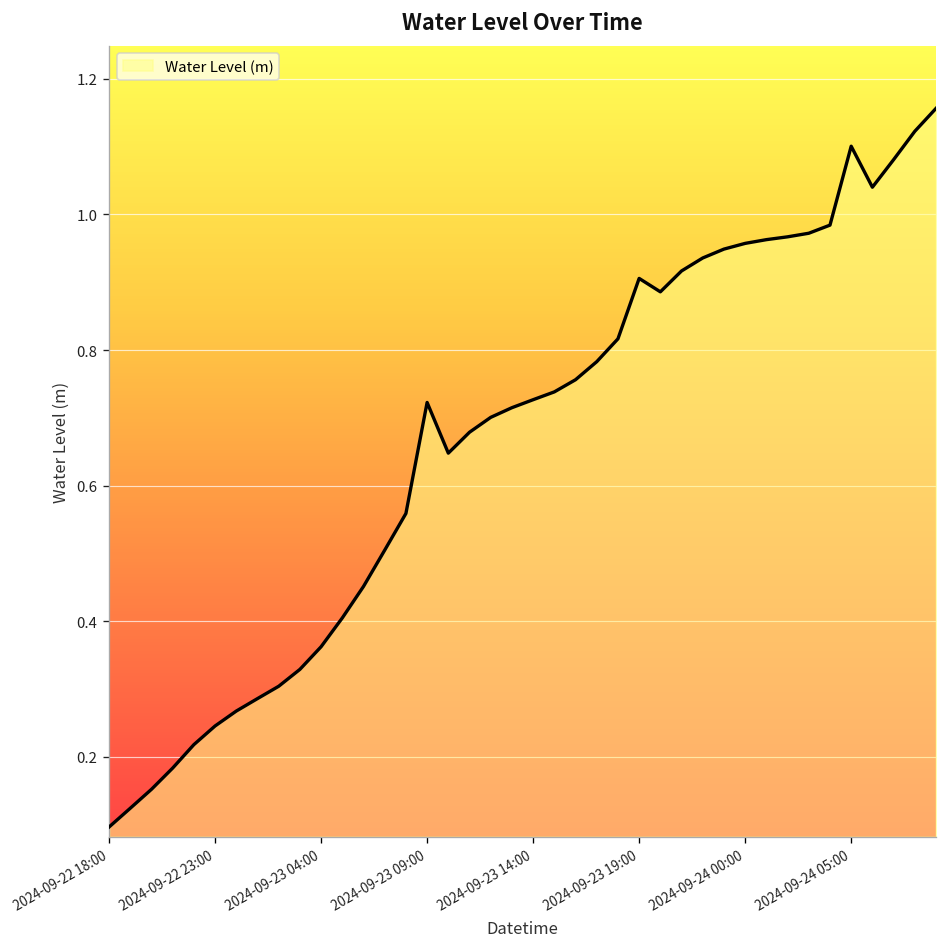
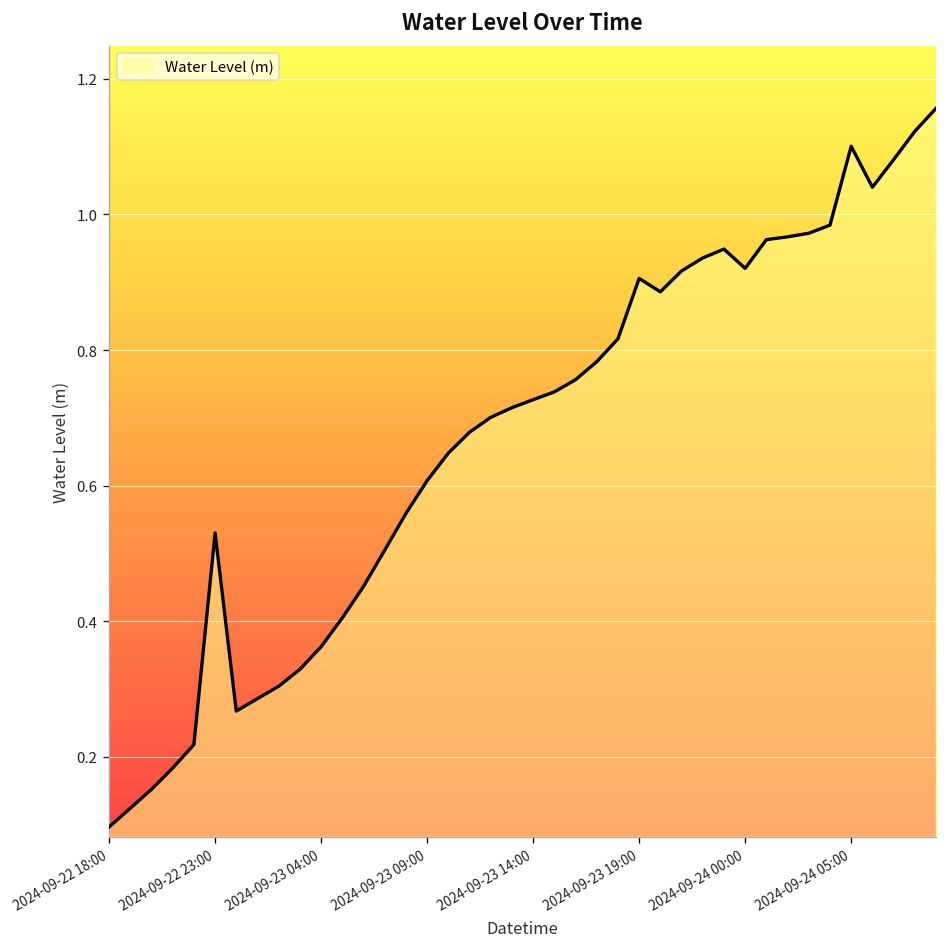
2024-09-22 23:00: 0.25 -> 0.53
2024-09-23 09:00: 0.72 -> 0.61
2024-09-24 00:00: 0.96 -> 0.92
